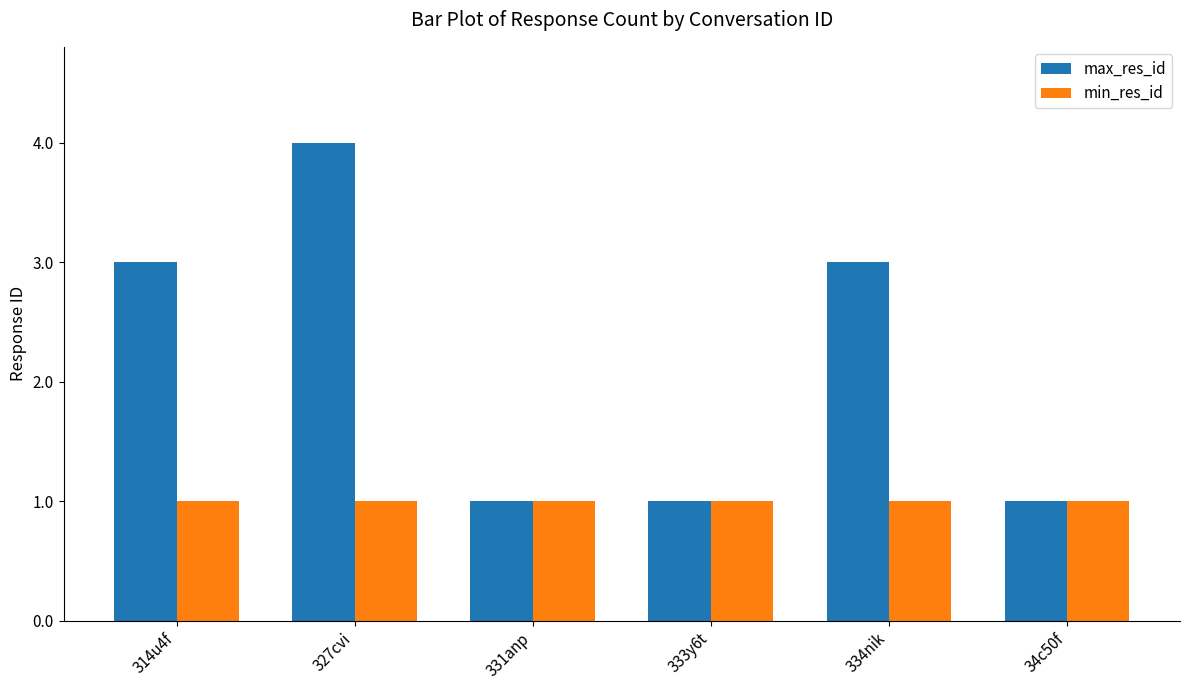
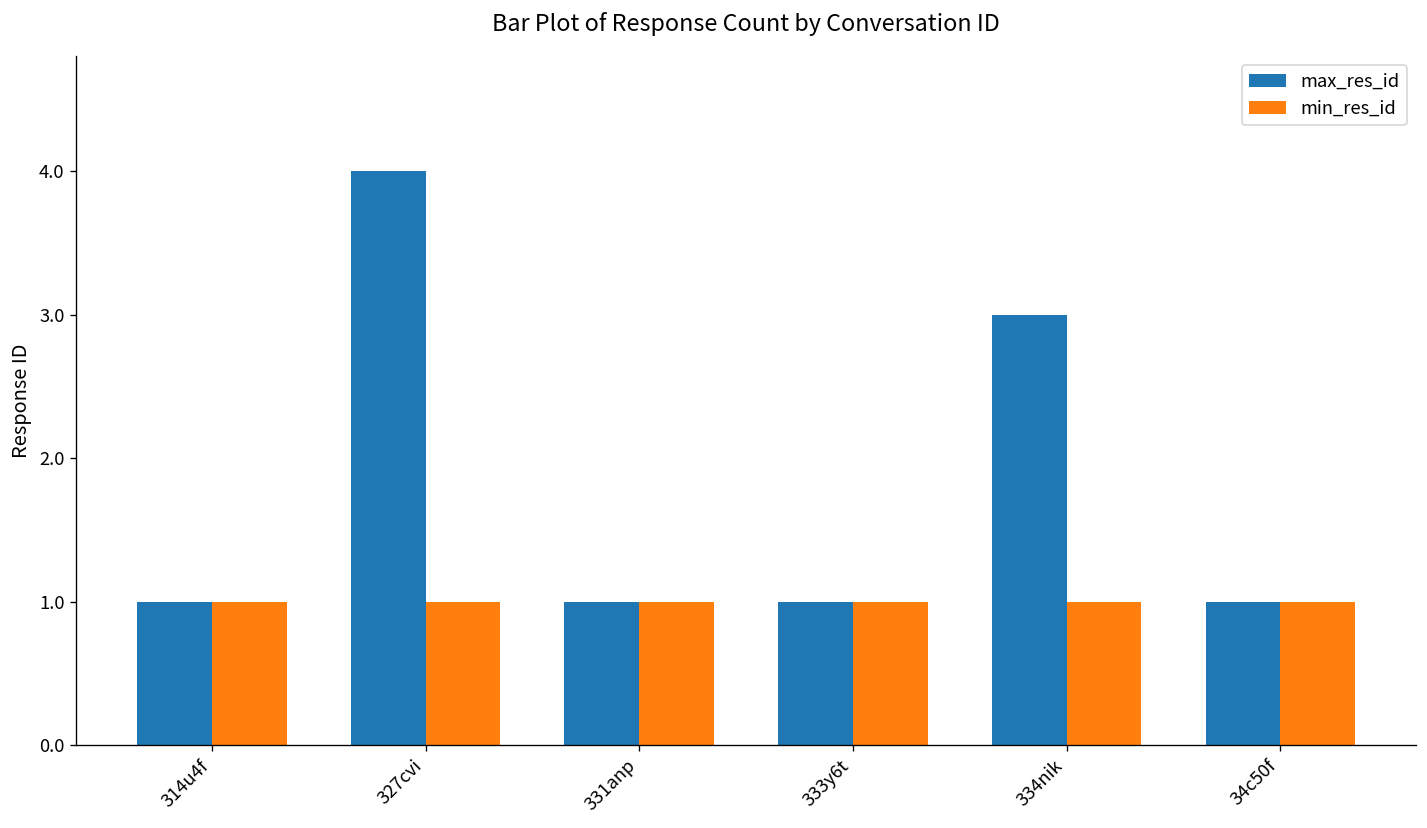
max_res_id, 314u4f: 3 -> 1
